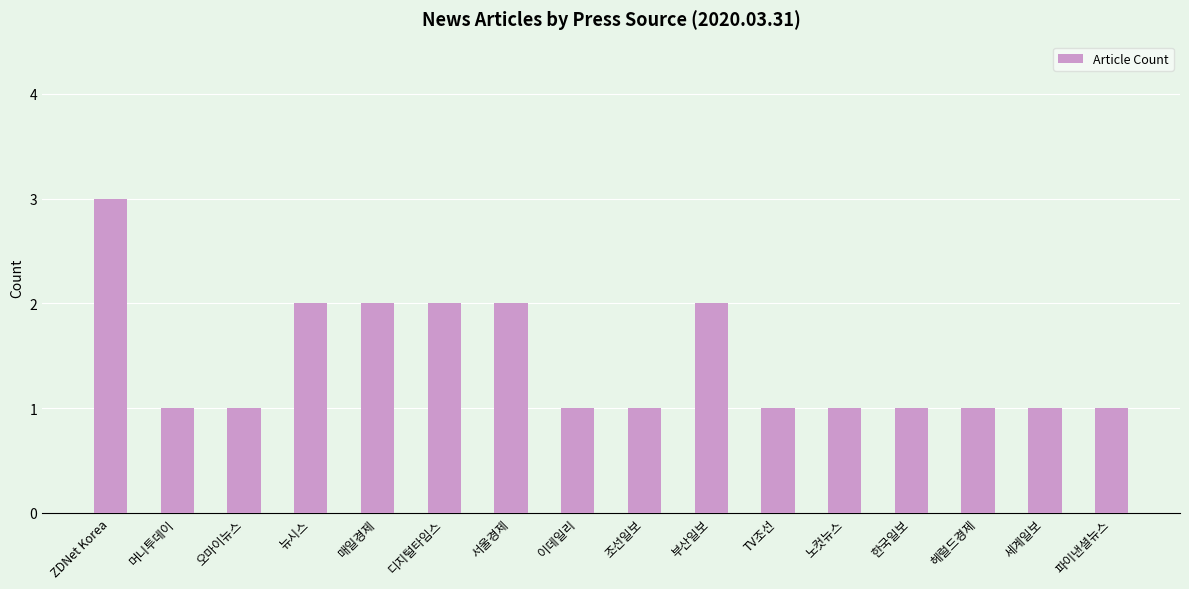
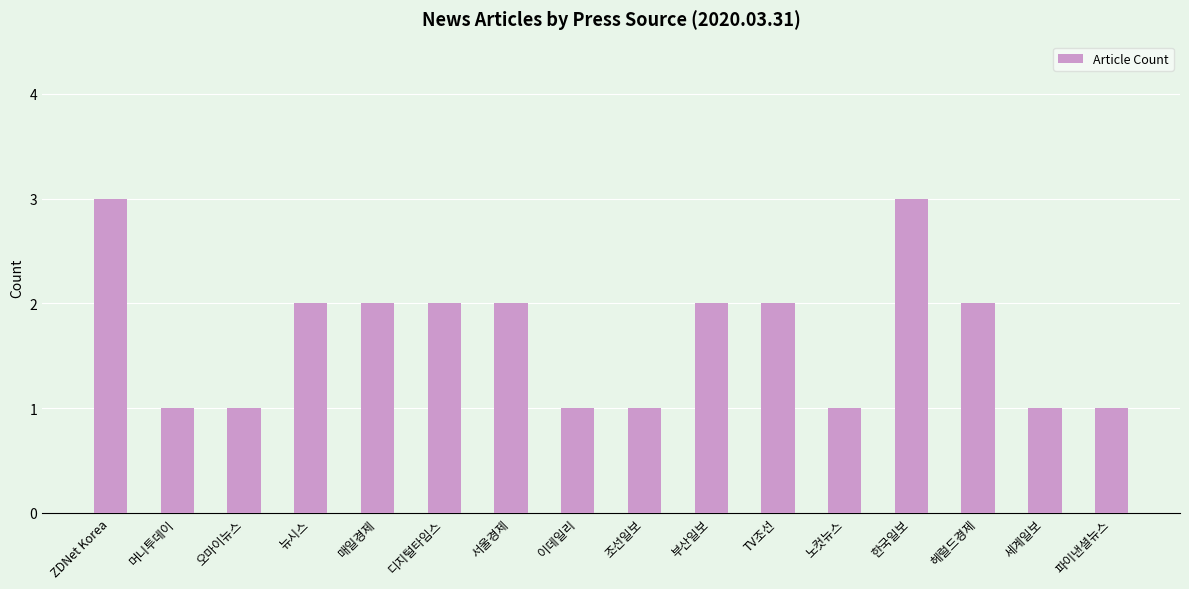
TV조선: 1 -> 2
한국일보: 1 -> 3
헤럴드경제: 1 -> 2
